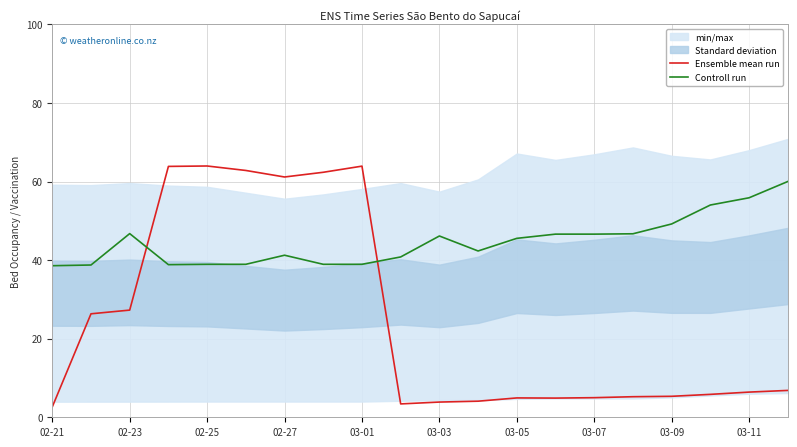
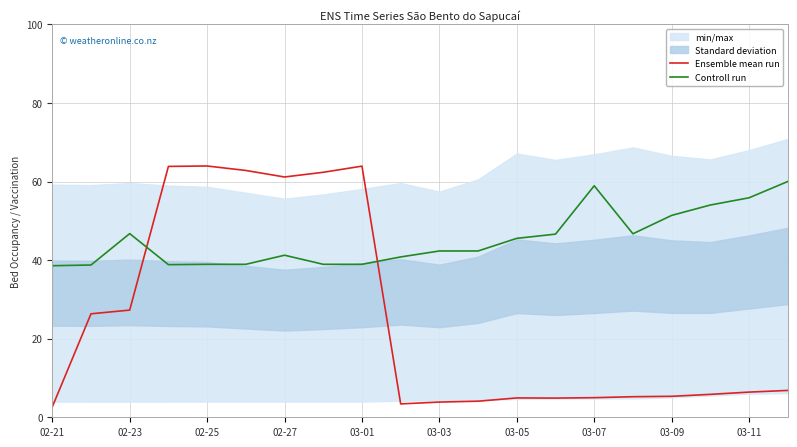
Controll run, 03-03: 46 -> 42
Controll run, 03-07: 47 -> 59
Controll run, 03-09: 49 -> 51
